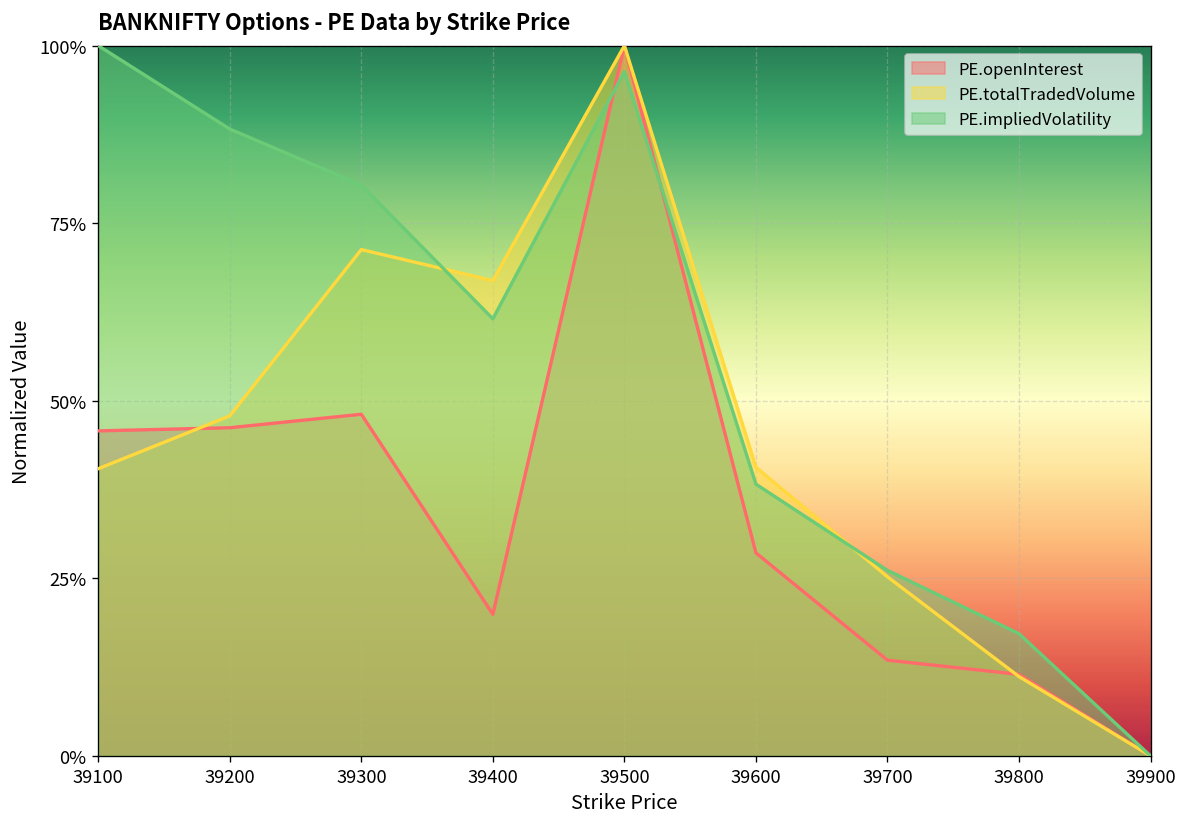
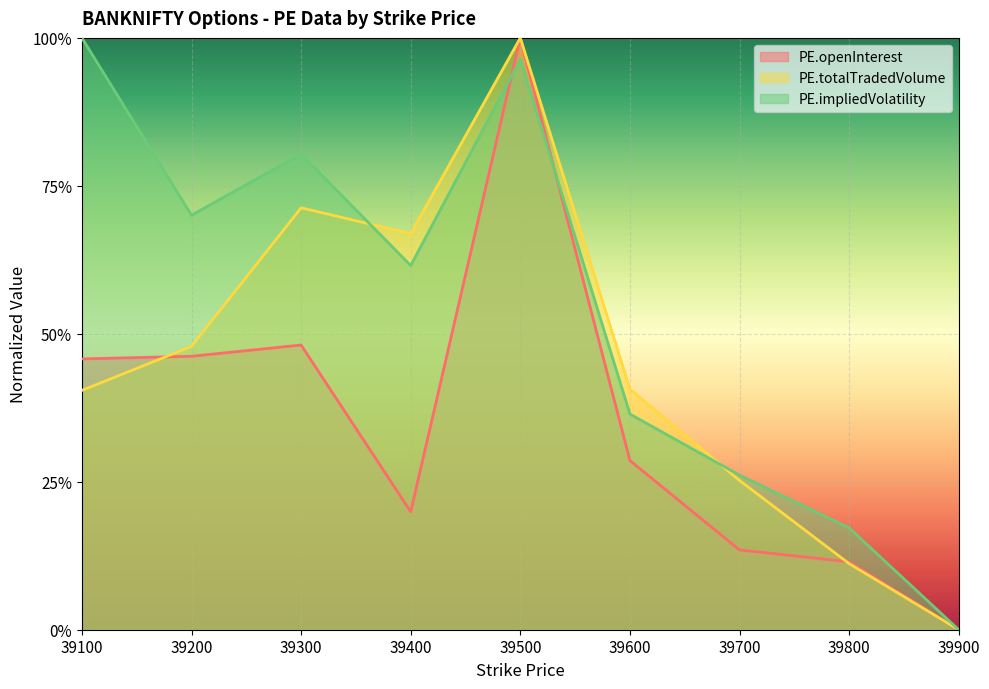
PE.impliedVolatility, 39200: 88% -> 70%
PE.impliedVolatility, 39600: 38% -> 36%
